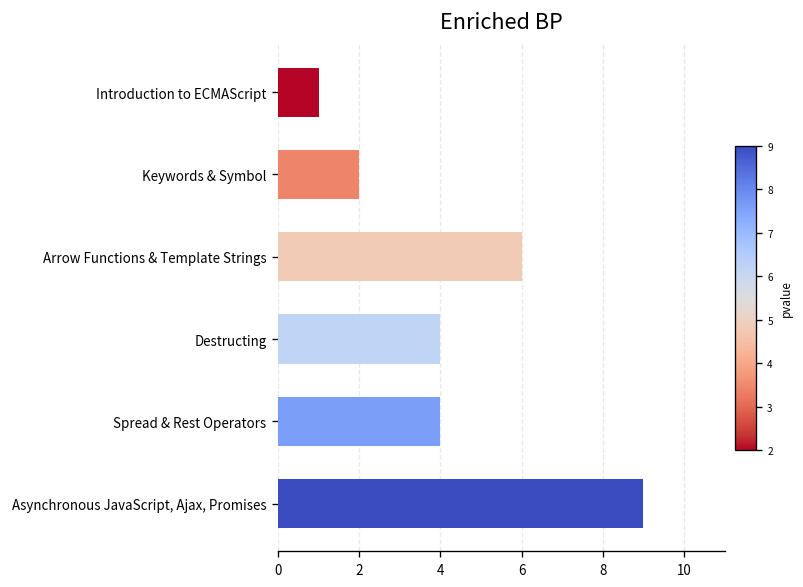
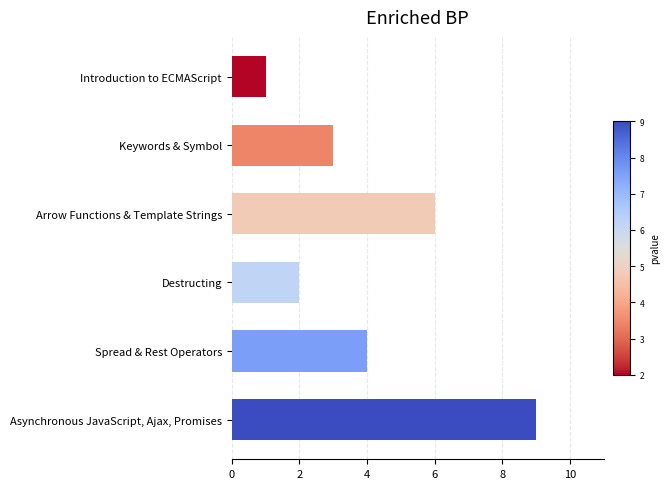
Keywords & Symbol: 2 -> 3
Destructing: 4 -> 2
